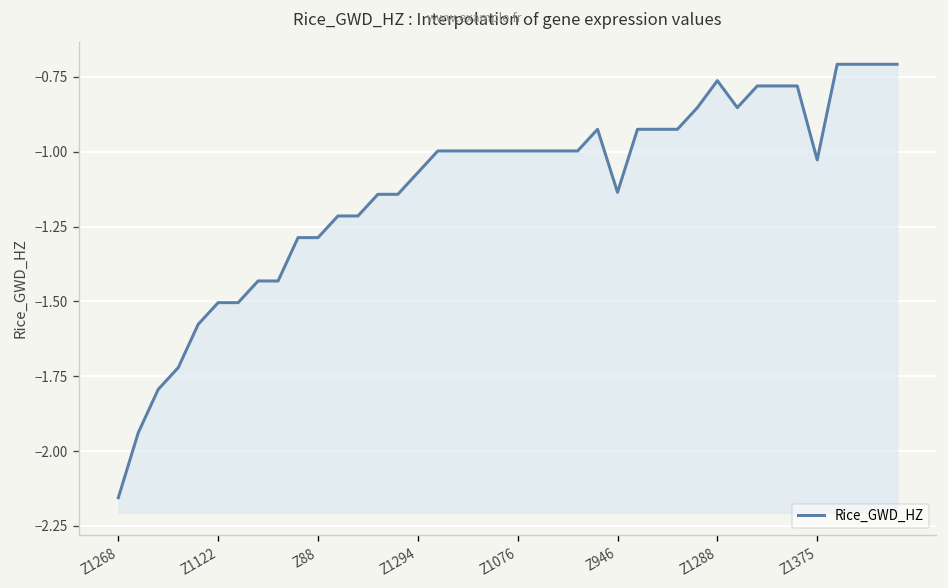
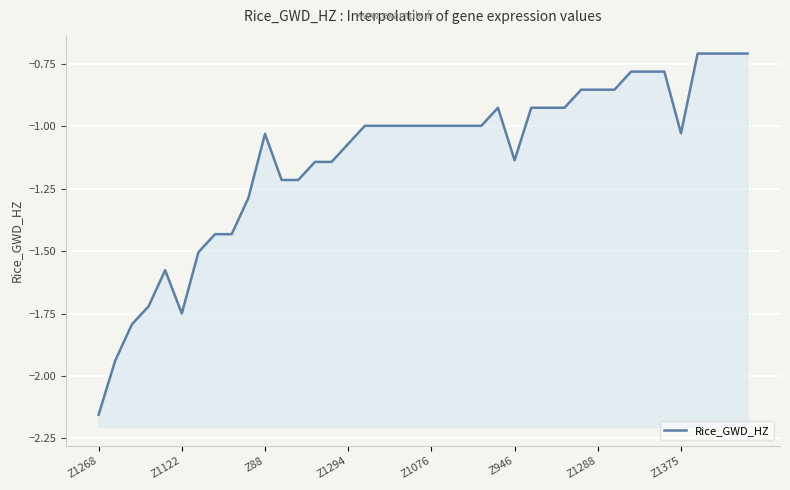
Z1122: -1.50 -> -1.75
Z88: -1.29 -> -1.03
Z1288: -0.76 -> -0.85
